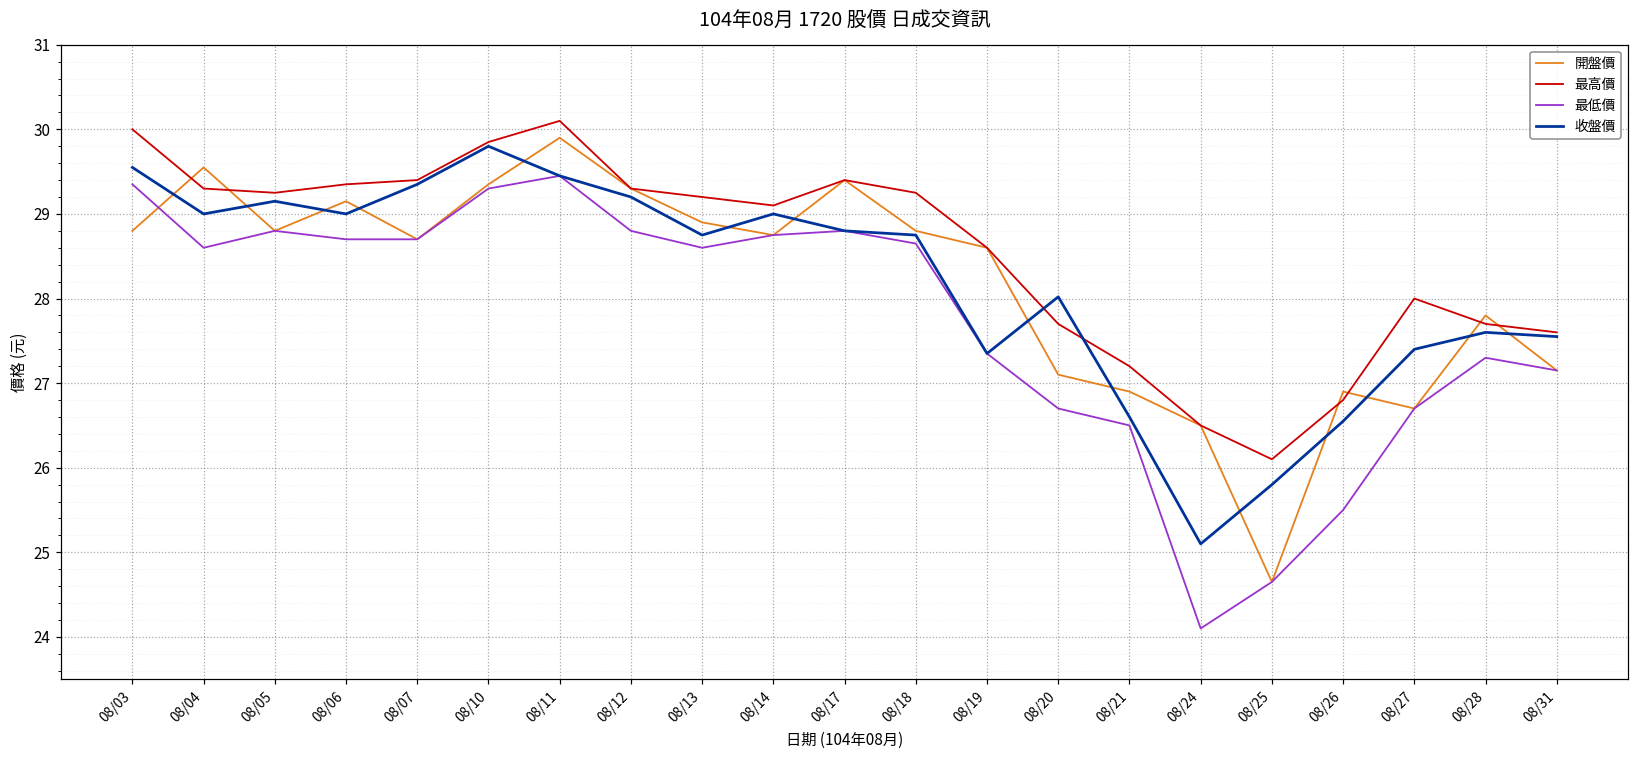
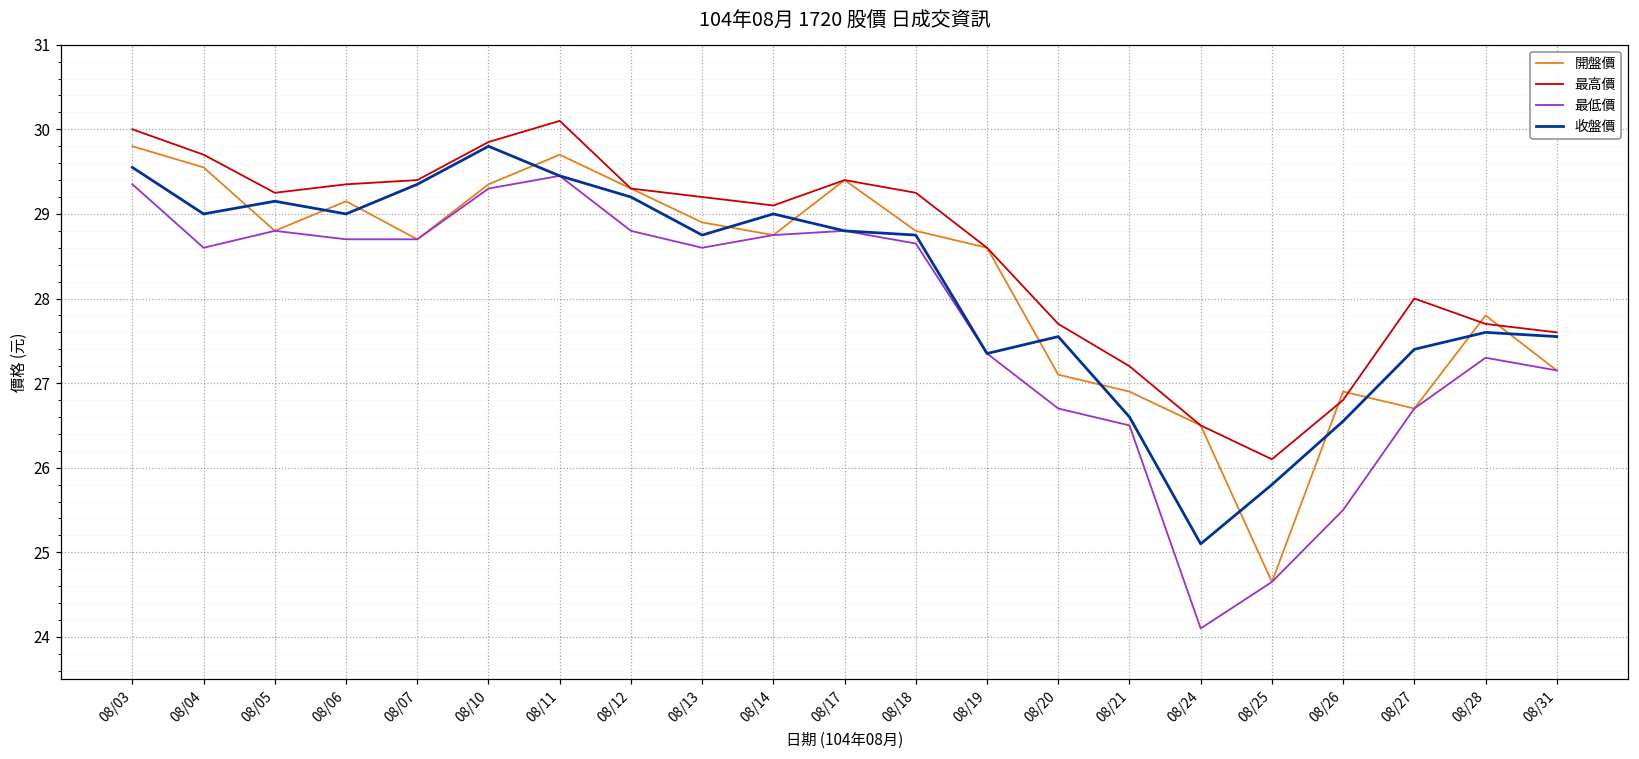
開盤價, 08/03: 28.8 -> 29.8
最高價, 08/04: 29.3 -> 29.7
開盤價, 08/11: 29.9 -> 29.7
收盤價, 08/20: 28.0 -> 27.6
